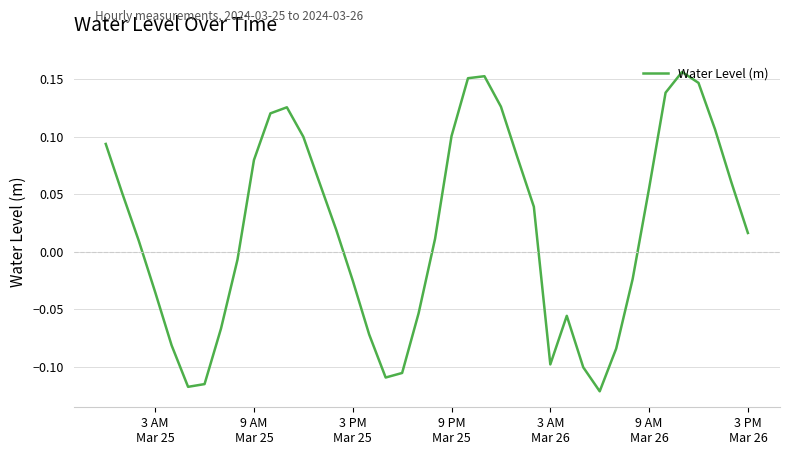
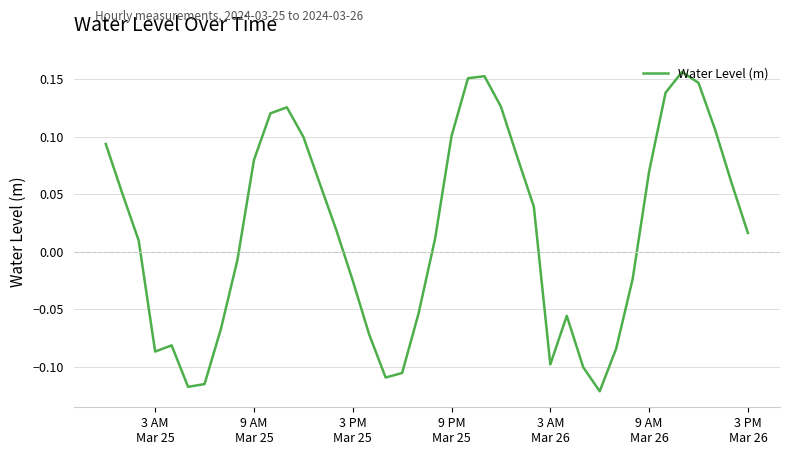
3 AM Mar 25: -0.035 -> -0.087
9 AM Mar 26: 0.055 -> 0.070
